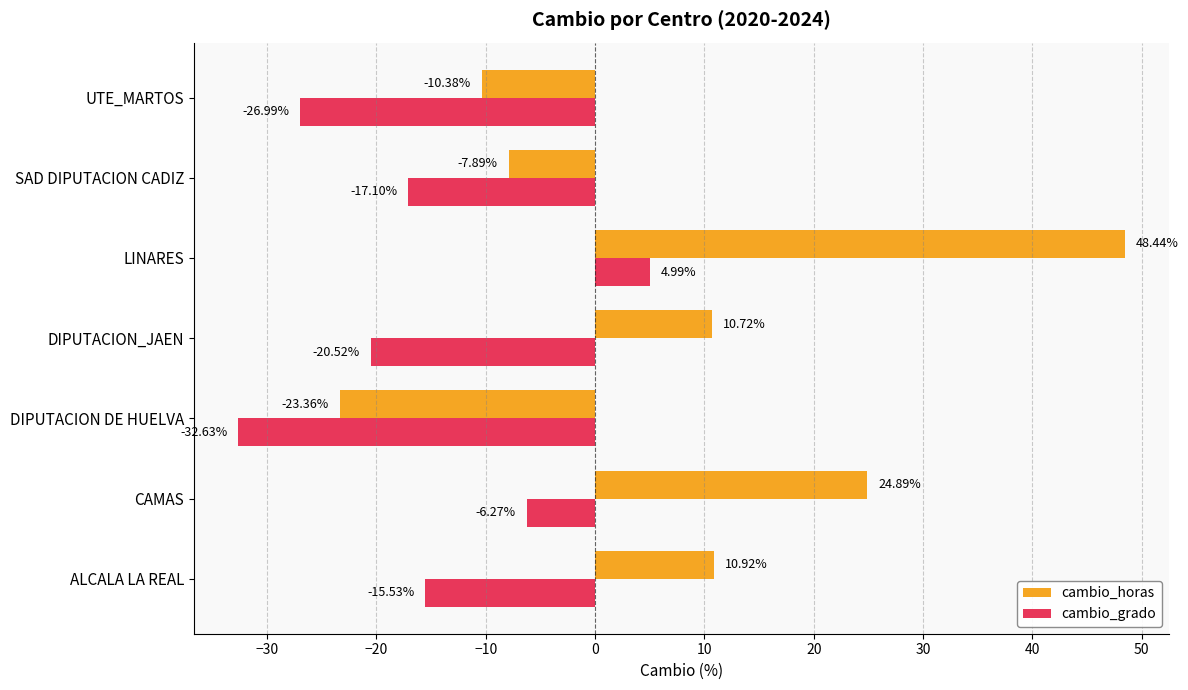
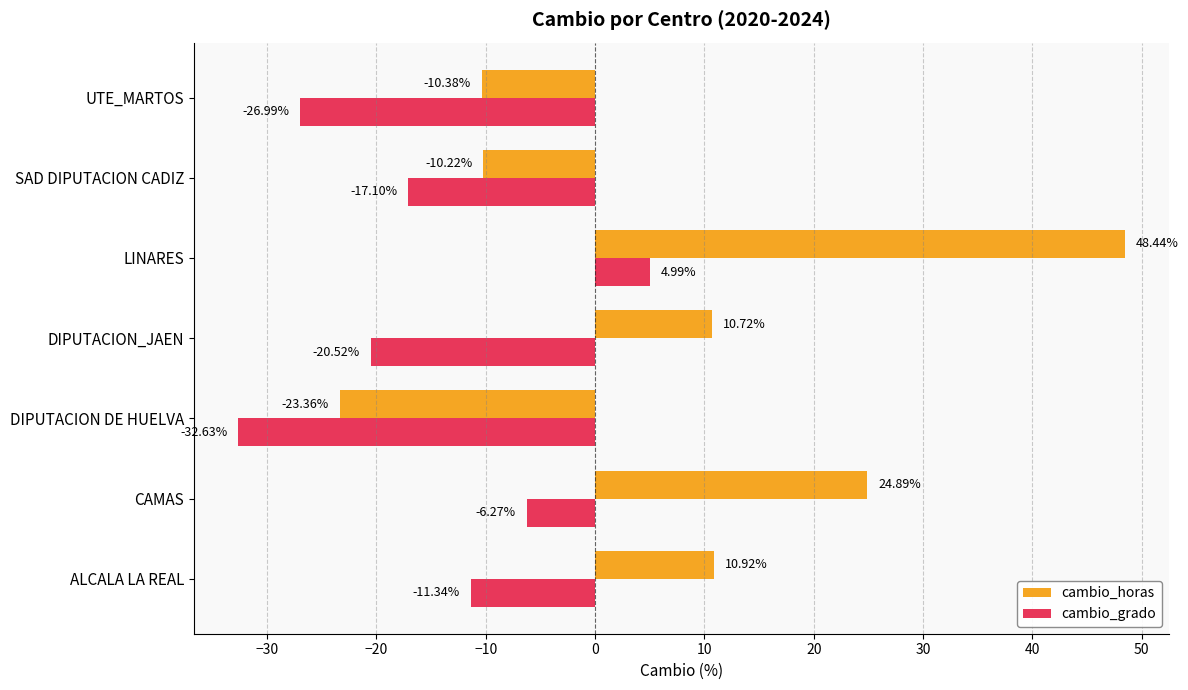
cambio_horas, SAD DIPUTACION CADIZ: -7.89% -> -10.22%
cambio_grado, ALCALA LA REAL: -15.53% -> -11.34%
